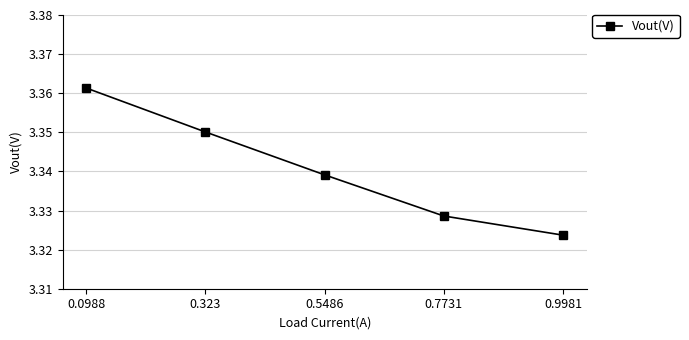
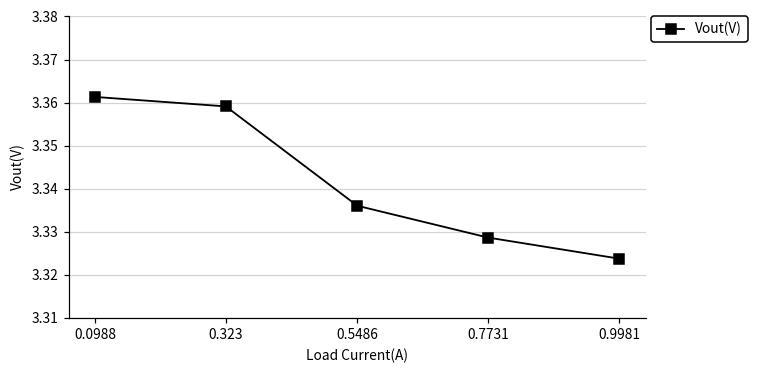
0.323: 3.350 -> 3.359
0.5486: 3.339 -> 3.336
